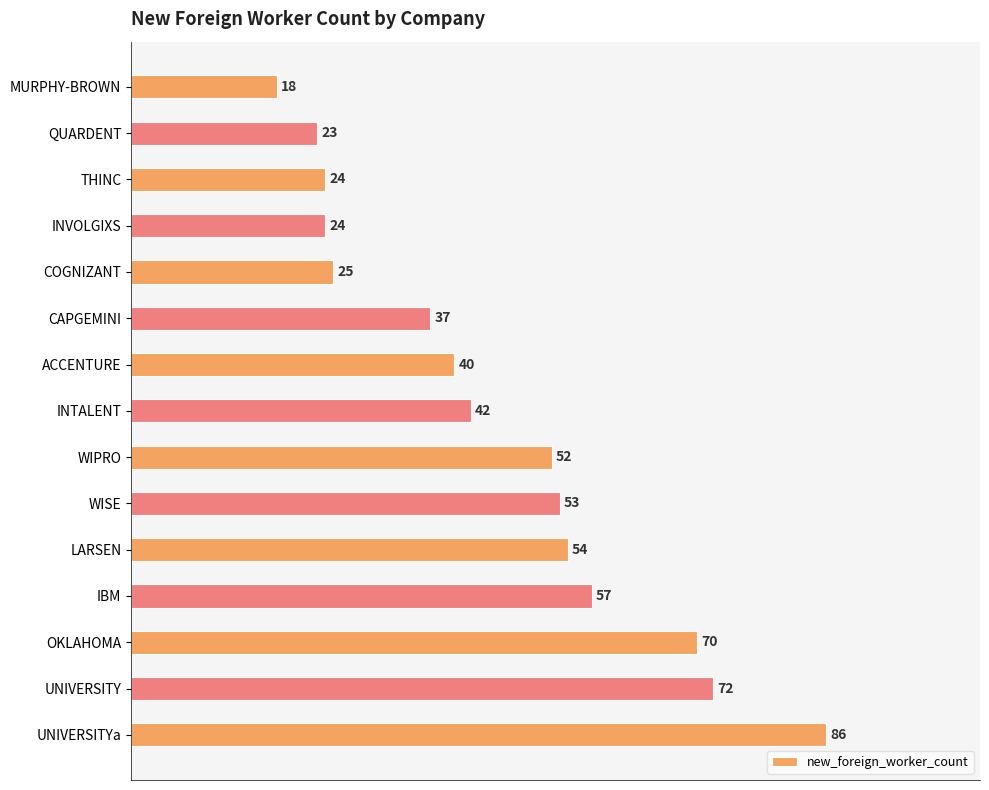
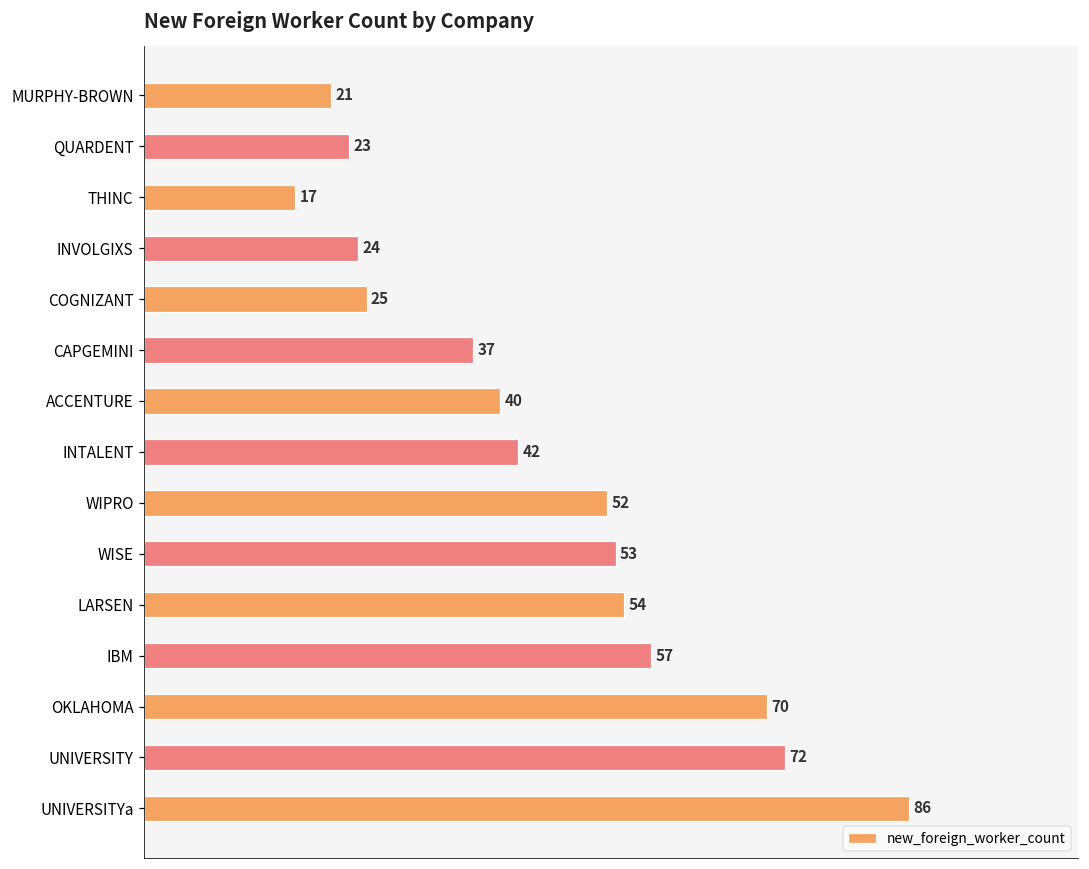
new_foreign_worker_count, MURPHY-BROWN: 18 -> 21
new_foreign_worker_count, THINC: 24 -> 17
